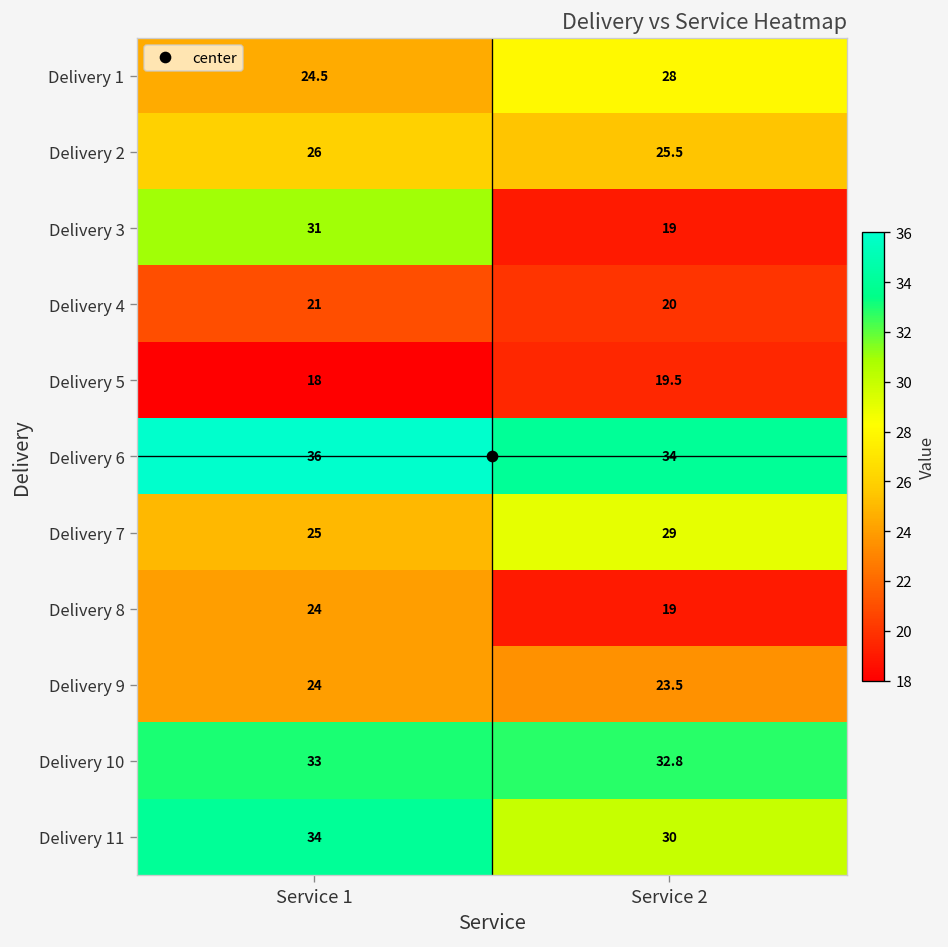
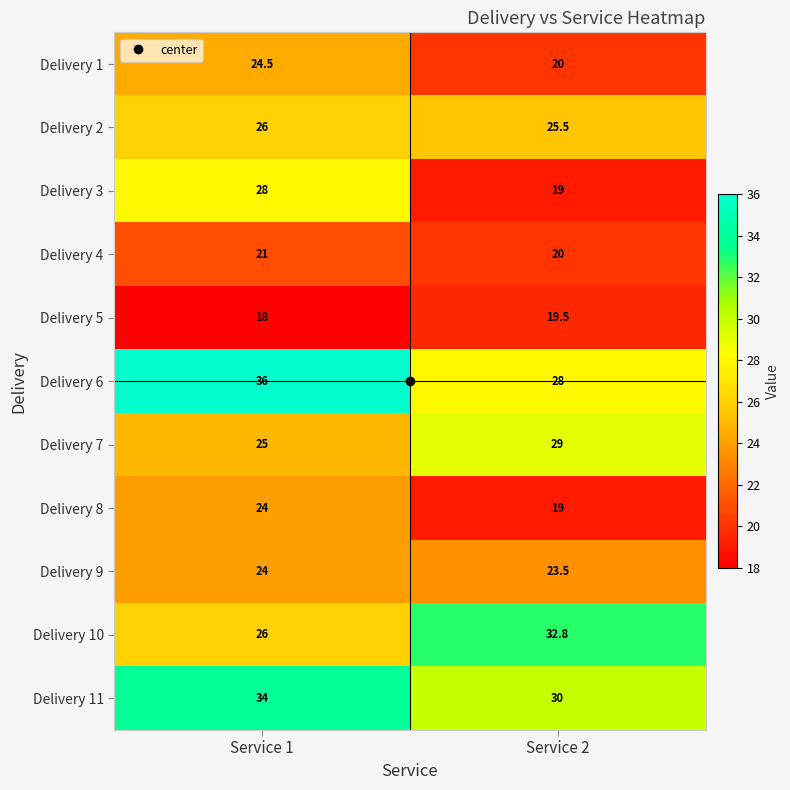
Delivery 1, Service 2: 28 -> 20
Delivery 3, Service 1: 31 -> 28
Delivery 6, Service 2: 34 -> 28
Delivery 10, Service 1: 33 -> 26
